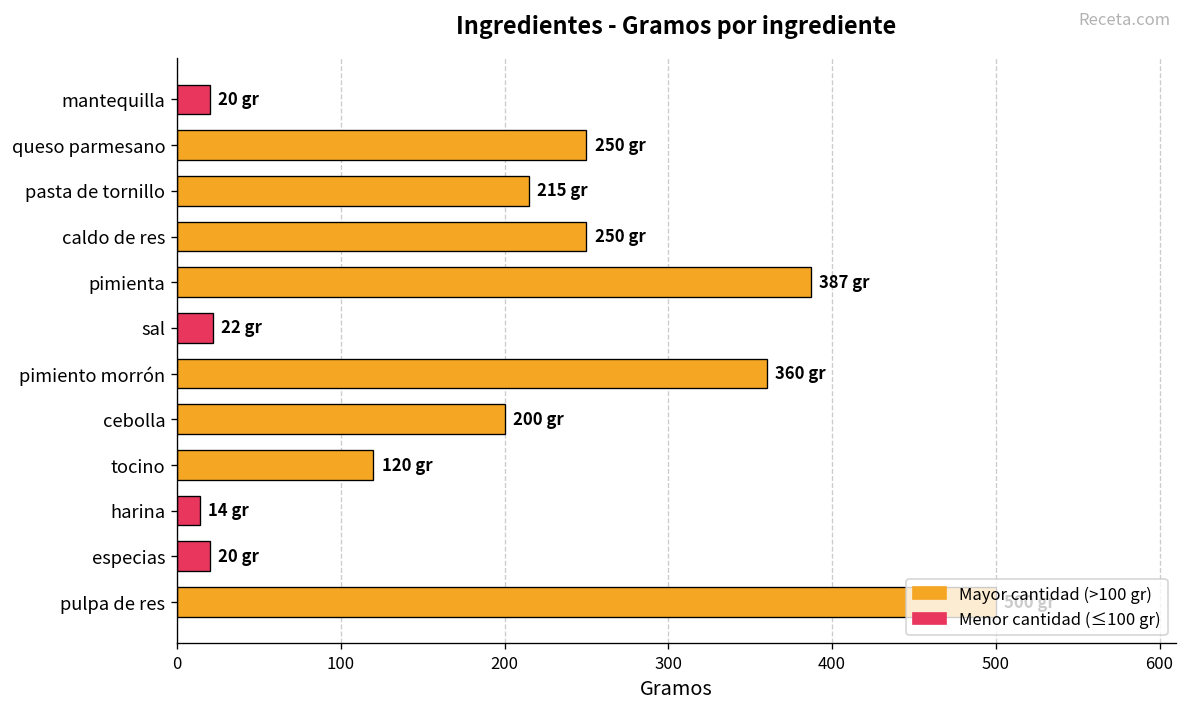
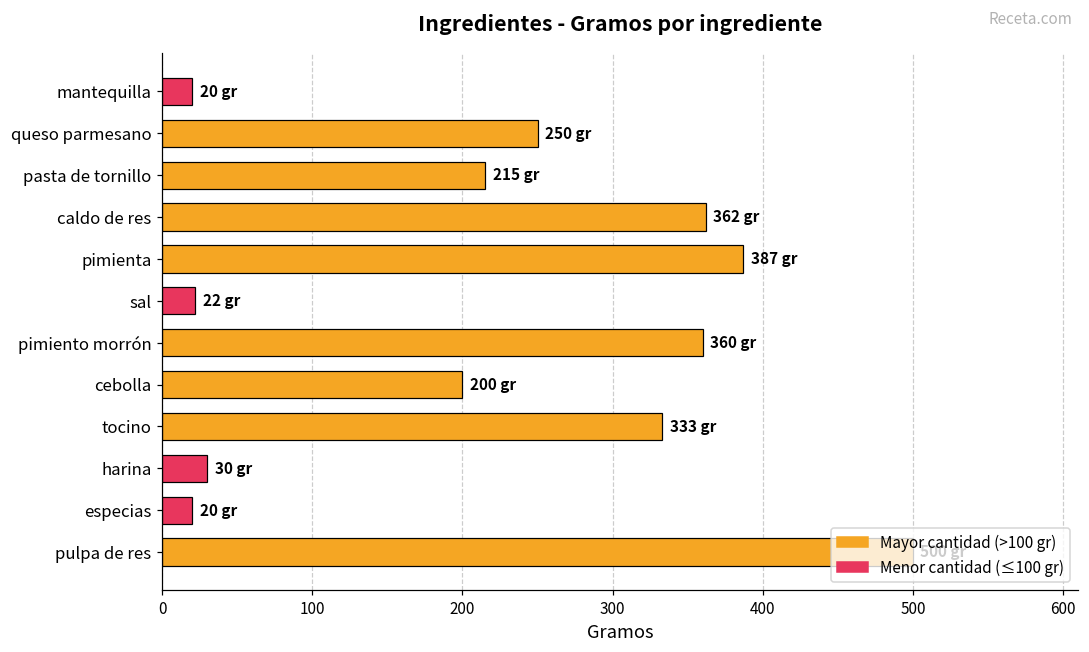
caldo de res: 250 -> 362
tocino: 120 -> 333
harina: 14 -> 30
